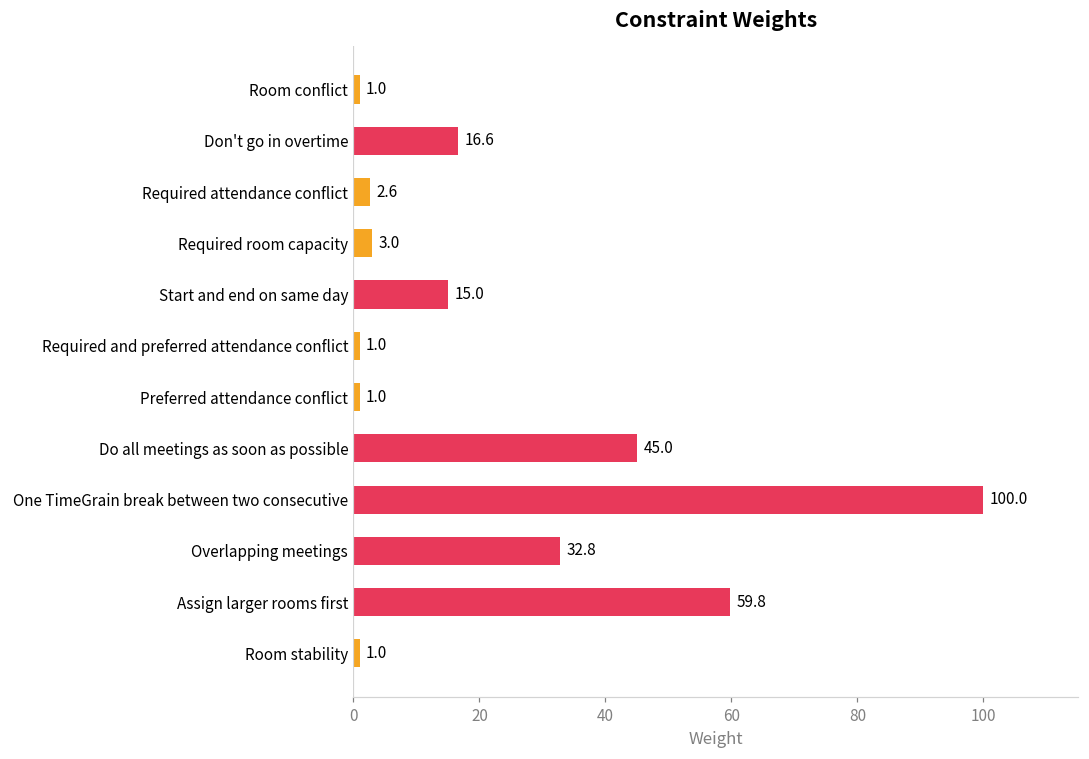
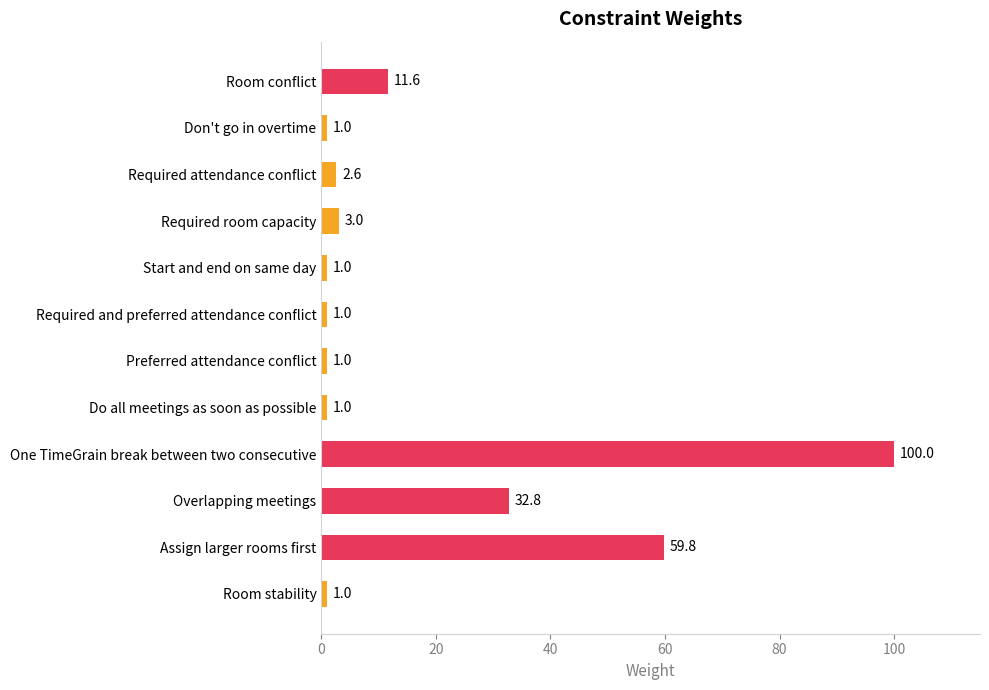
Room conflict: 1.0 -> 11.6
Don't go in overtime: 16.6 -> 1.0
Start and end on same day: 15.0 -> 1.0
Do all meetings as soon as possible: 45.0 -> 1.0
